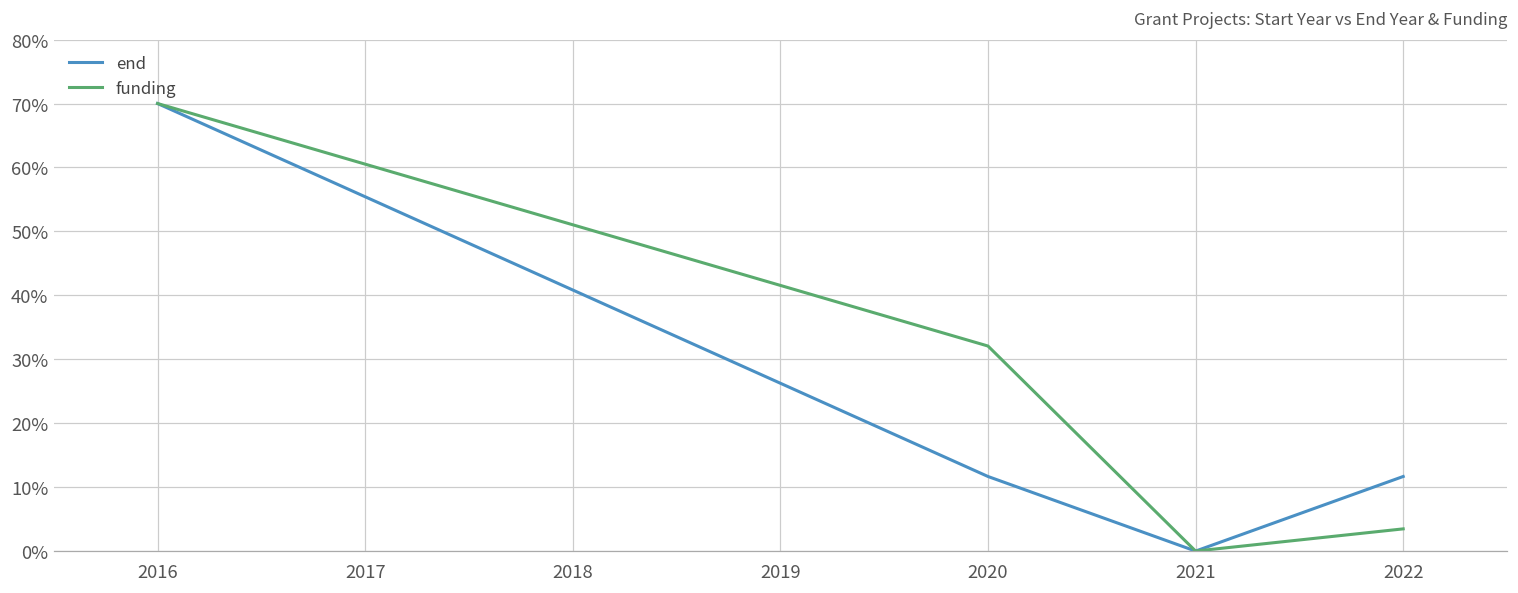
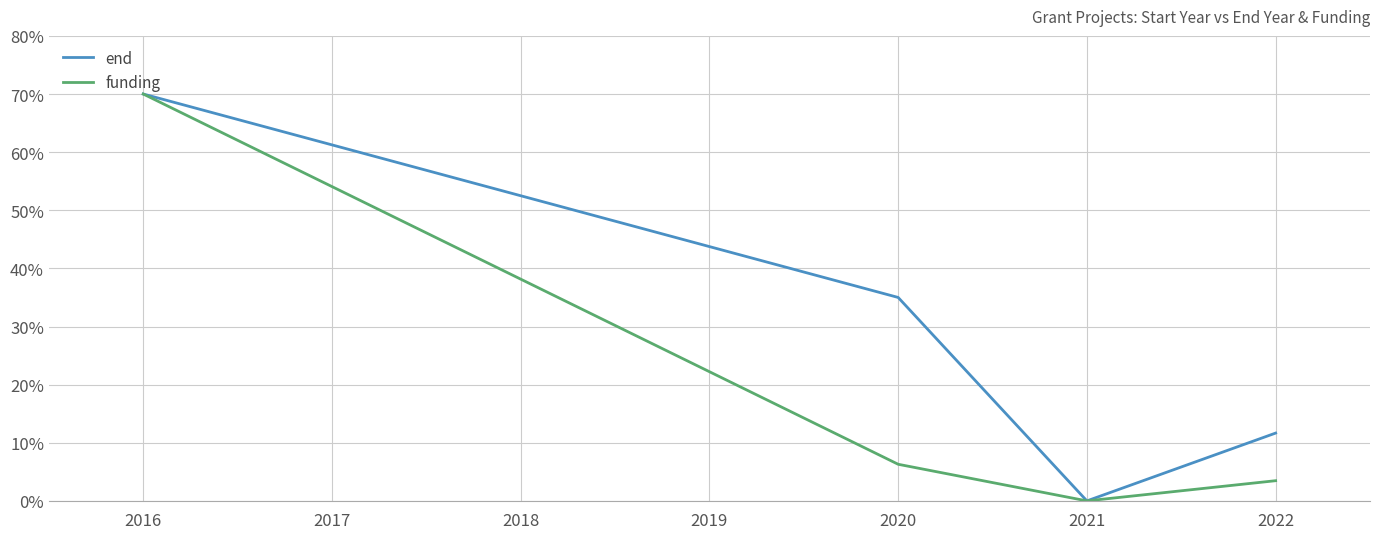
end, 2020: 12% -> 35%
funding, 2020: 32% -> 6%
